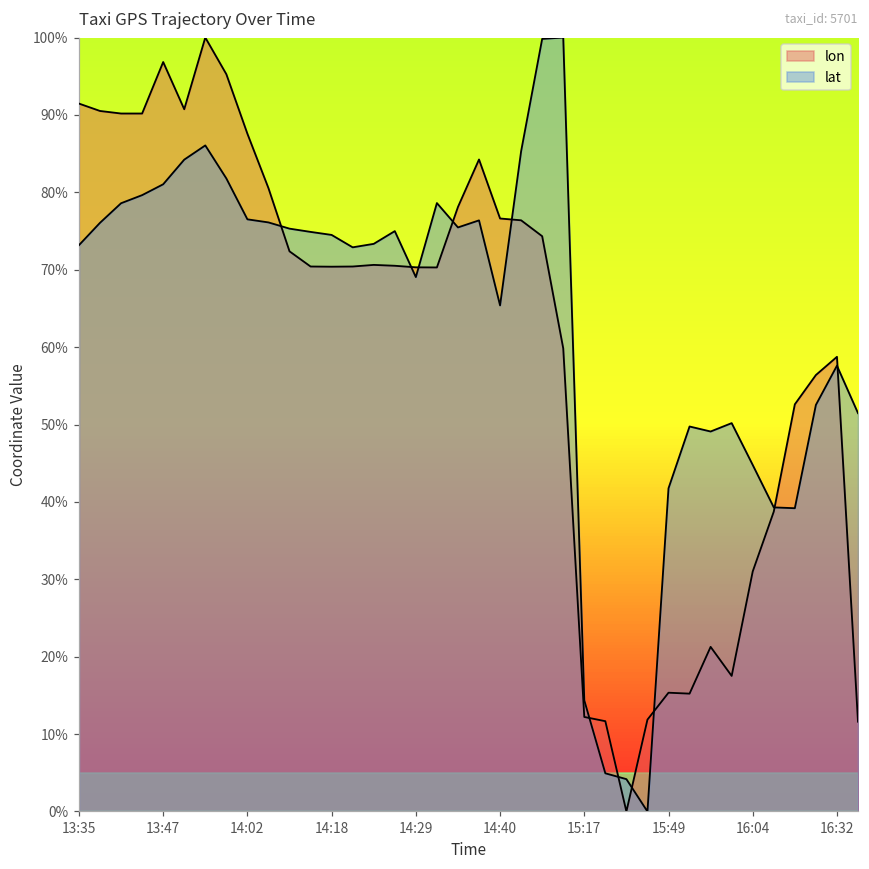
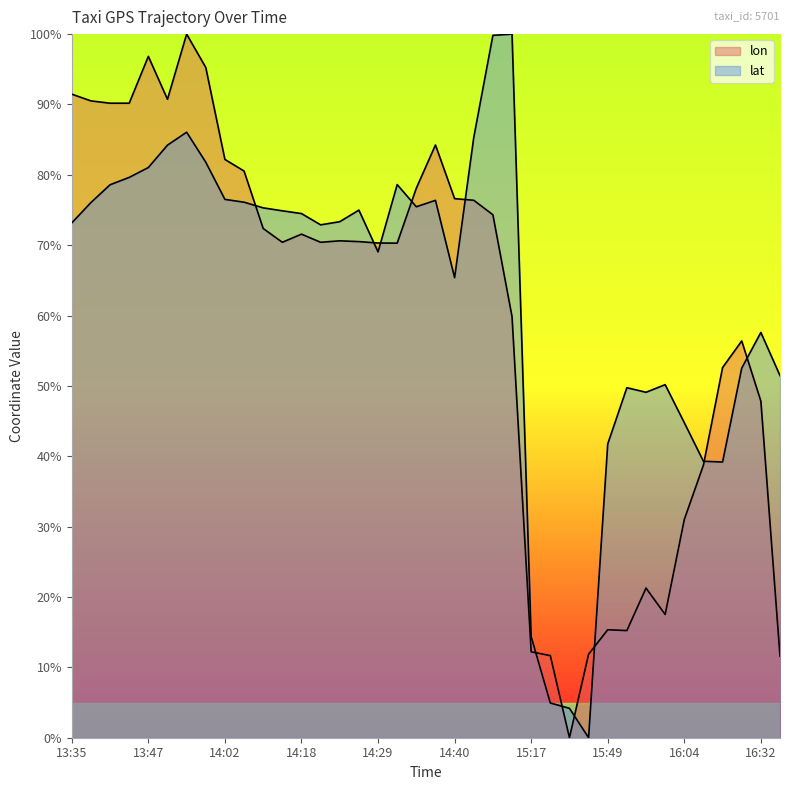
lon, 14:02: 88% -> 82%
lon, 14:18: 70% -> 72%
lon, 16:32: 59% -> 48%
